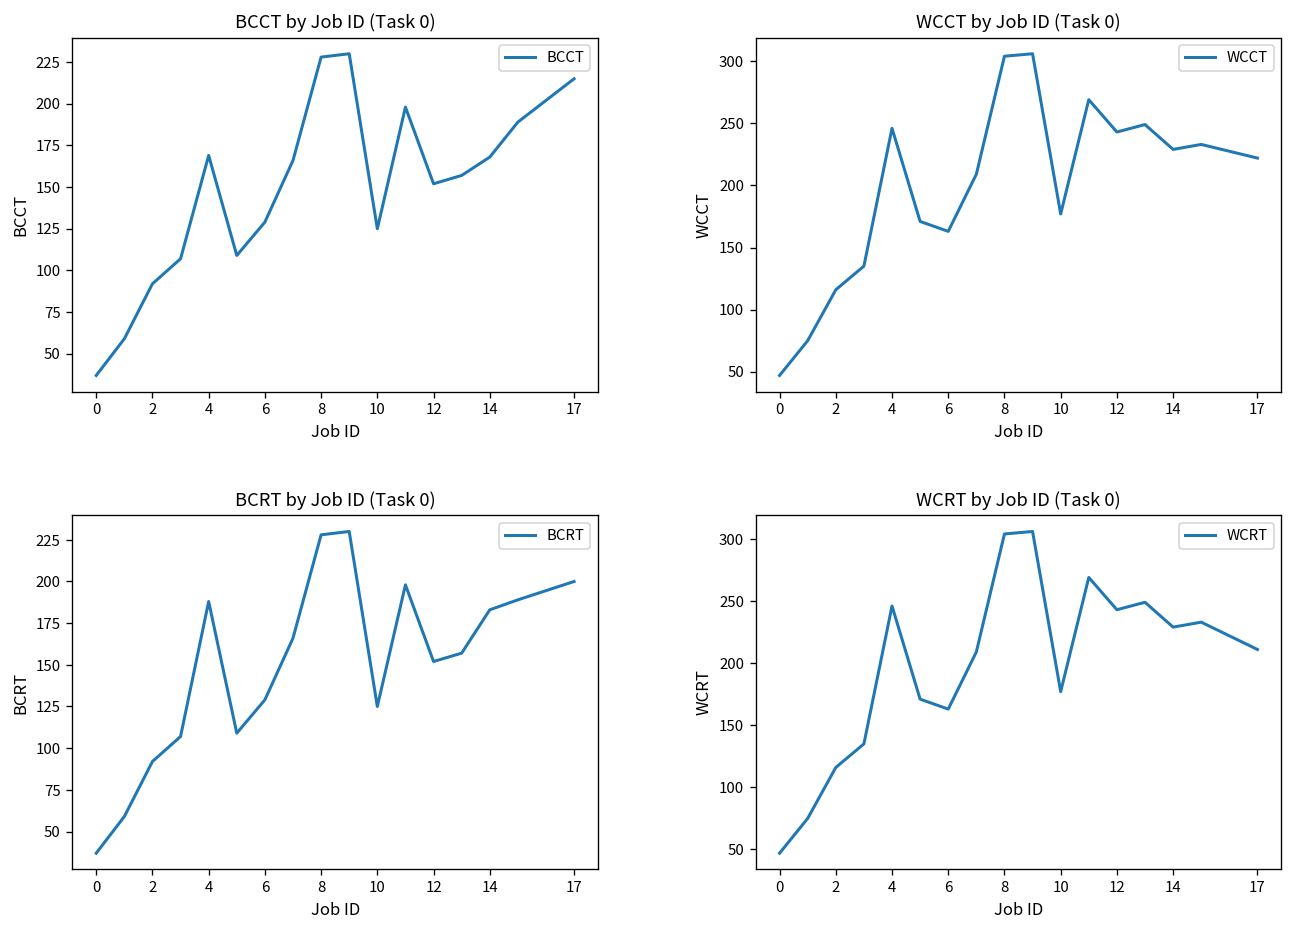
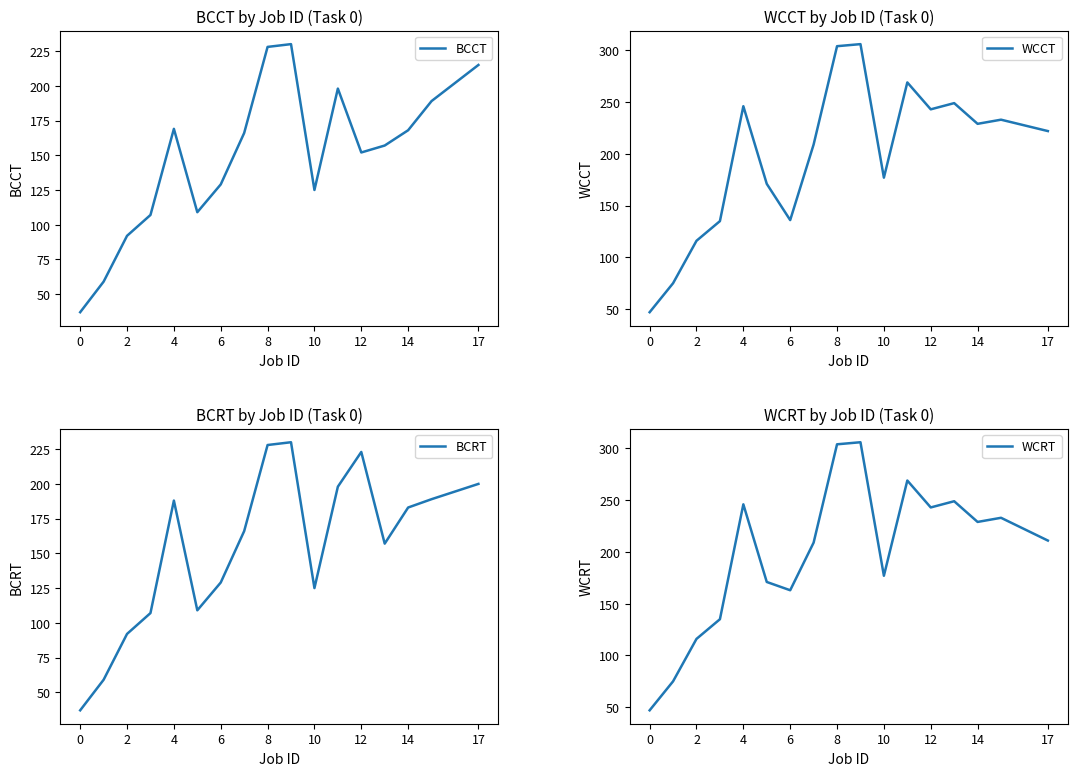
WCCT by Job ID (Task 0), 6: 163 -> 136
BCRT by Job ID (Task 0), 12: 152 -> 223
